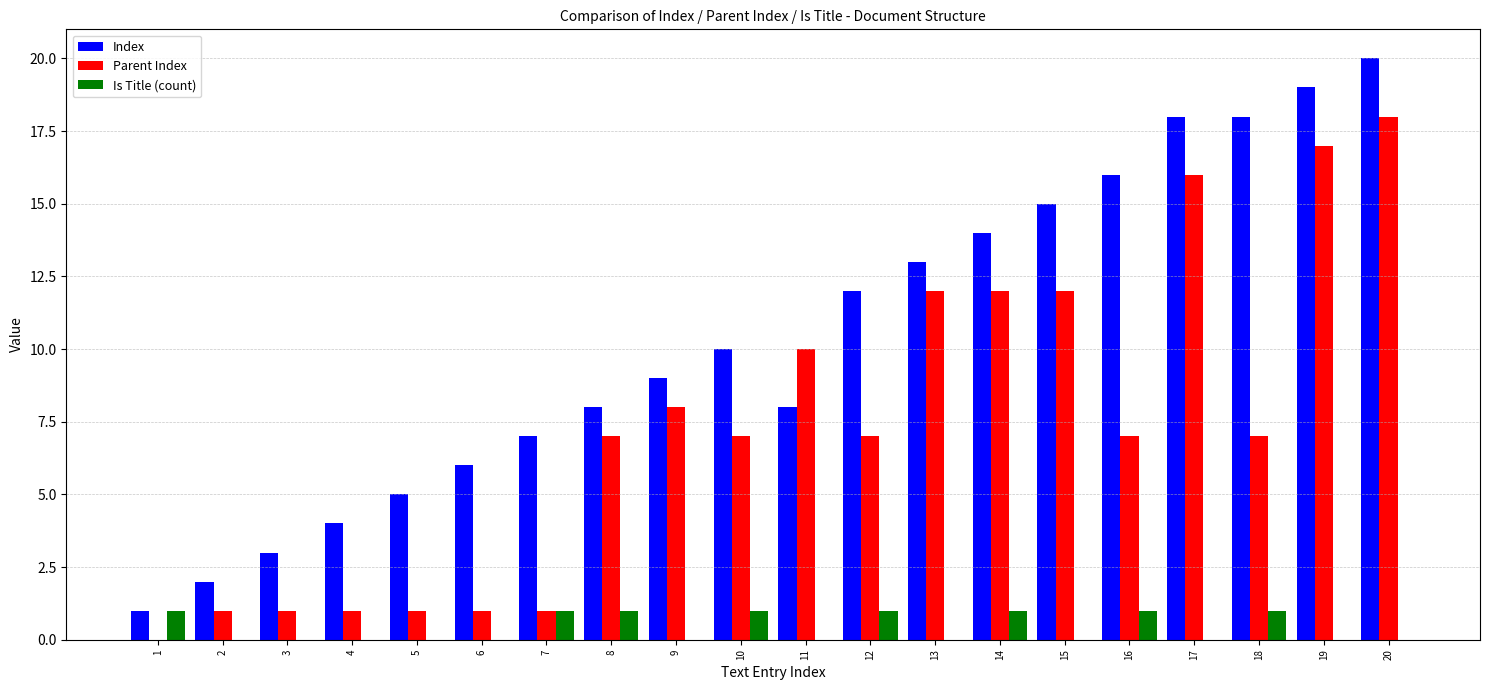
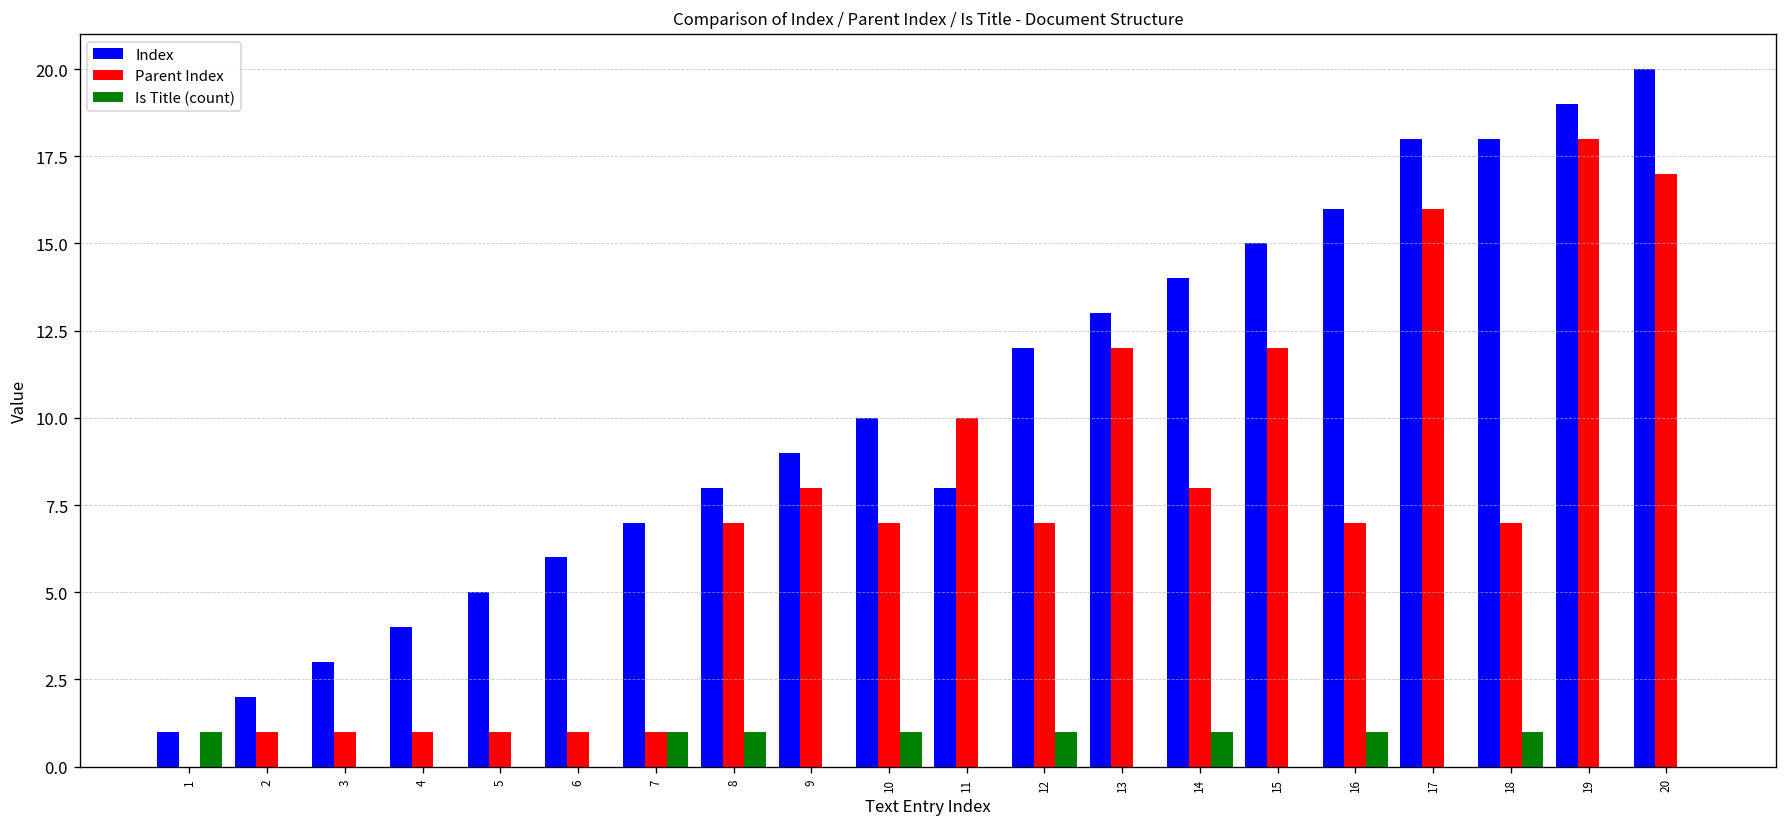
Parent Index, 14: 12 -> 8
Parent Index, 19: 17 -> 18
Parent Index, 20: 18 -> 17
